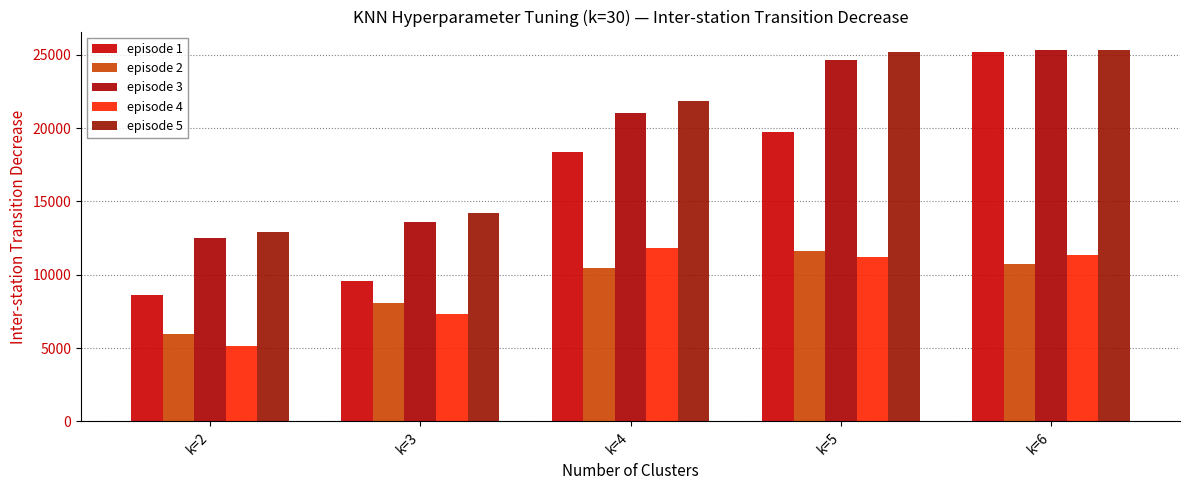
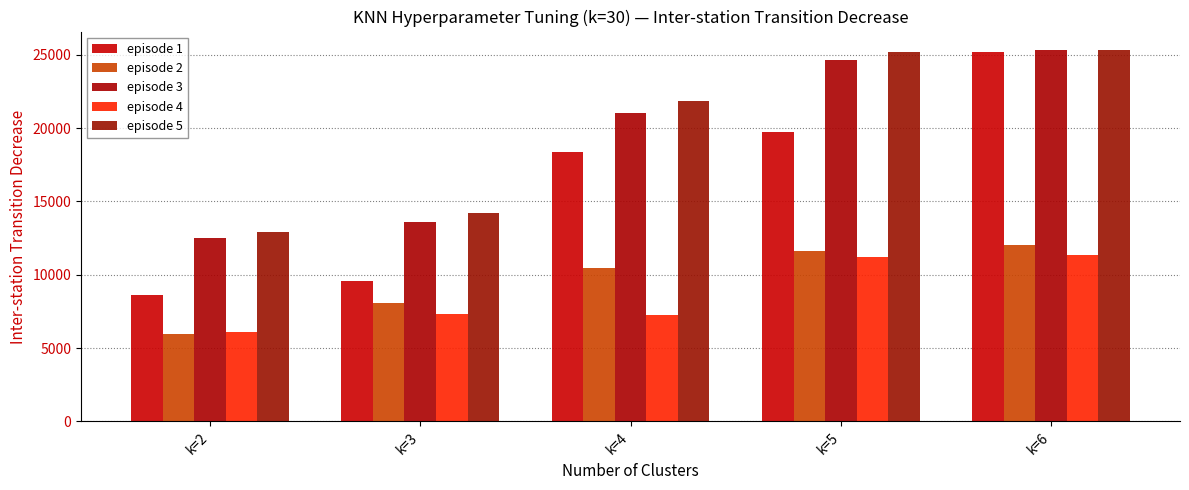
episode 4, k=2: 5200 -> 6100
episode 4, k=4: 11900 -> 7200
episode 2, k=6: 10700 -> 12000
